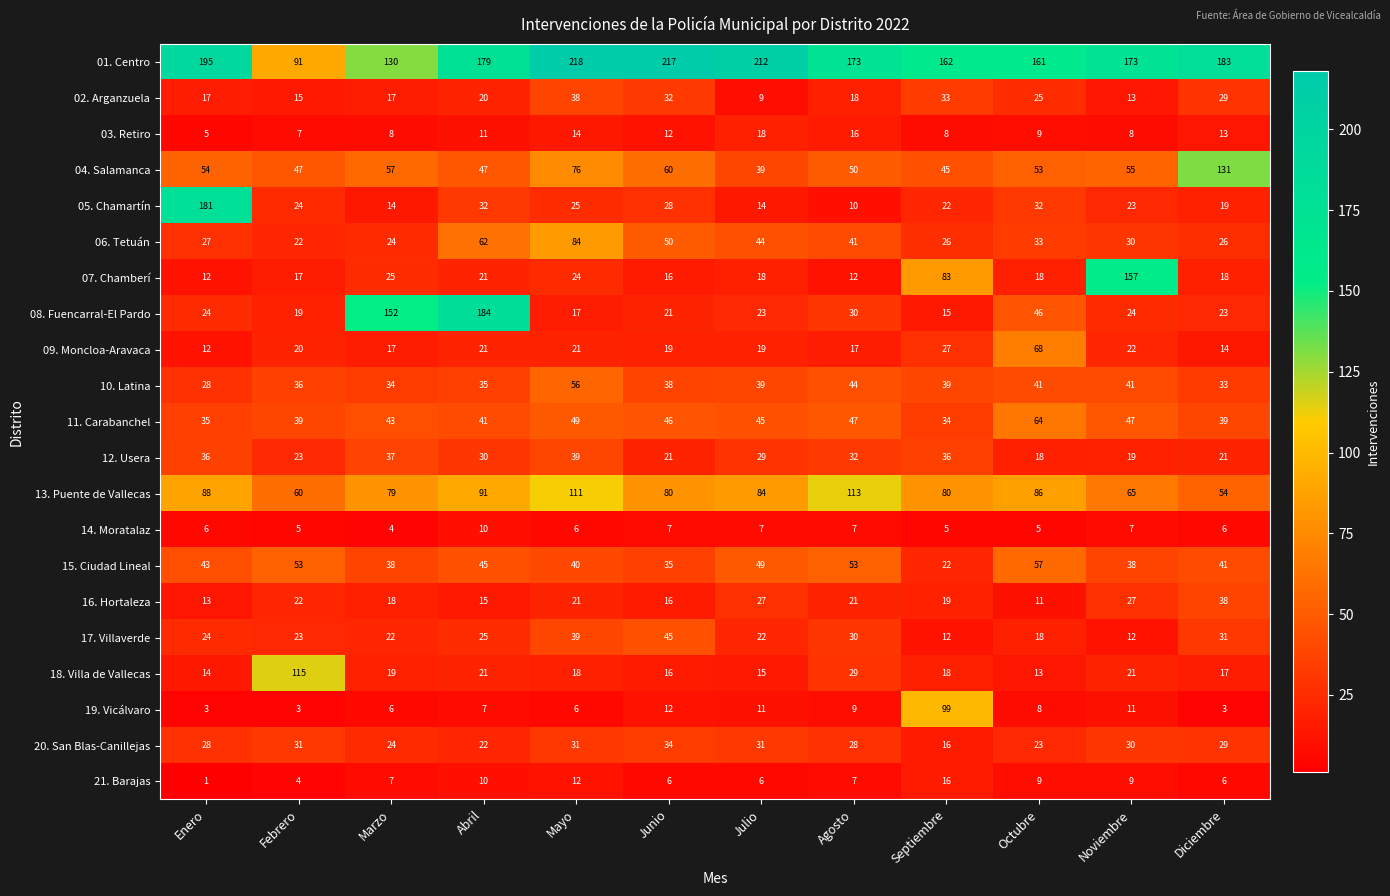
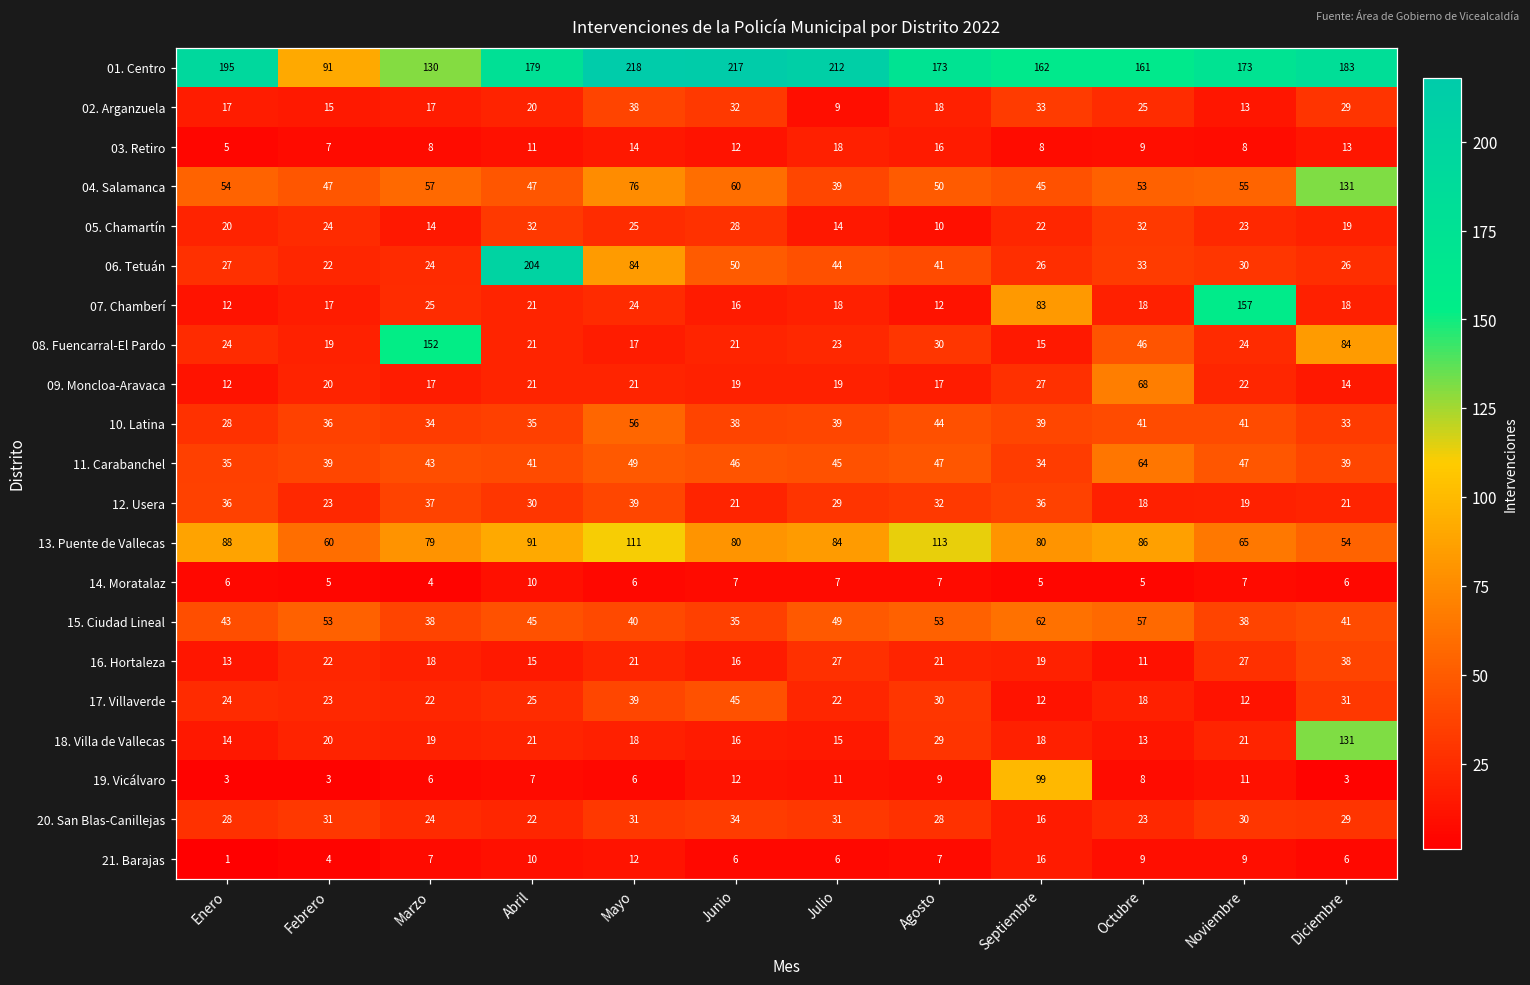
05. Chamartín, Enero: 181 -> 20
06. Tetuán, Abril: 62 -> 204
08. Fuencarral-El Pardo, Abril: 184 -> 21
08. Fuencarral-El Pardo, Diciembre: 23 -> 84
15. Ciudad Lineal, Septiembre: 22 -> 62
18. Villa de Vallecas, Febrero: 115 -> 20
18. Villa de Vallecas, Diciembre: 17 -> 131
